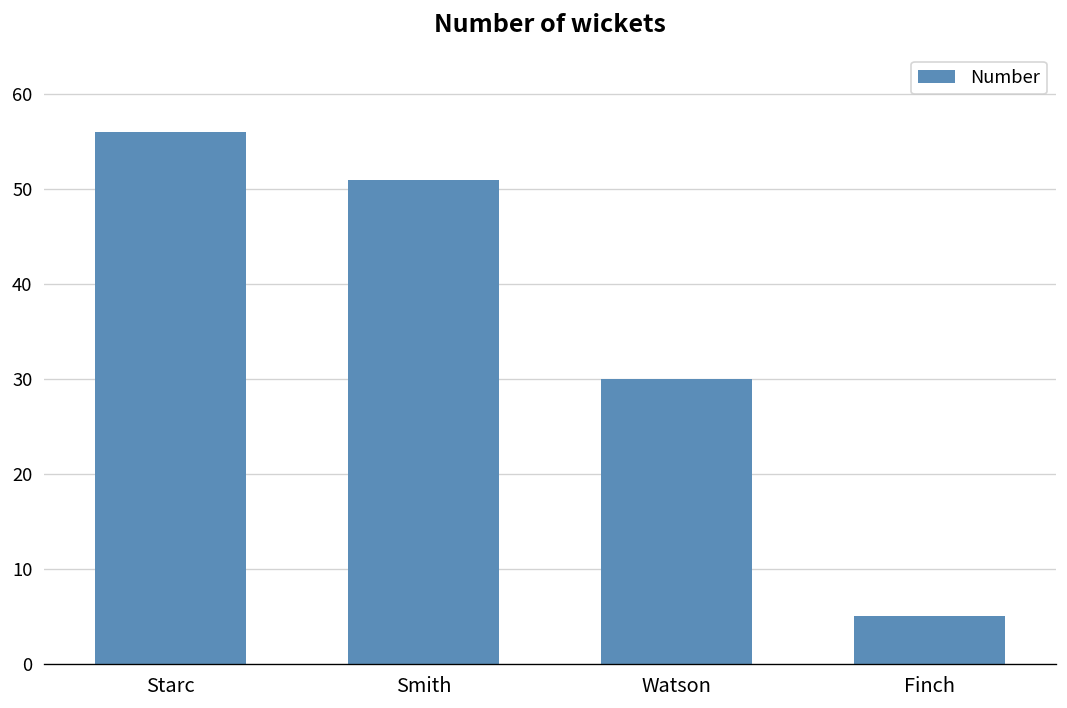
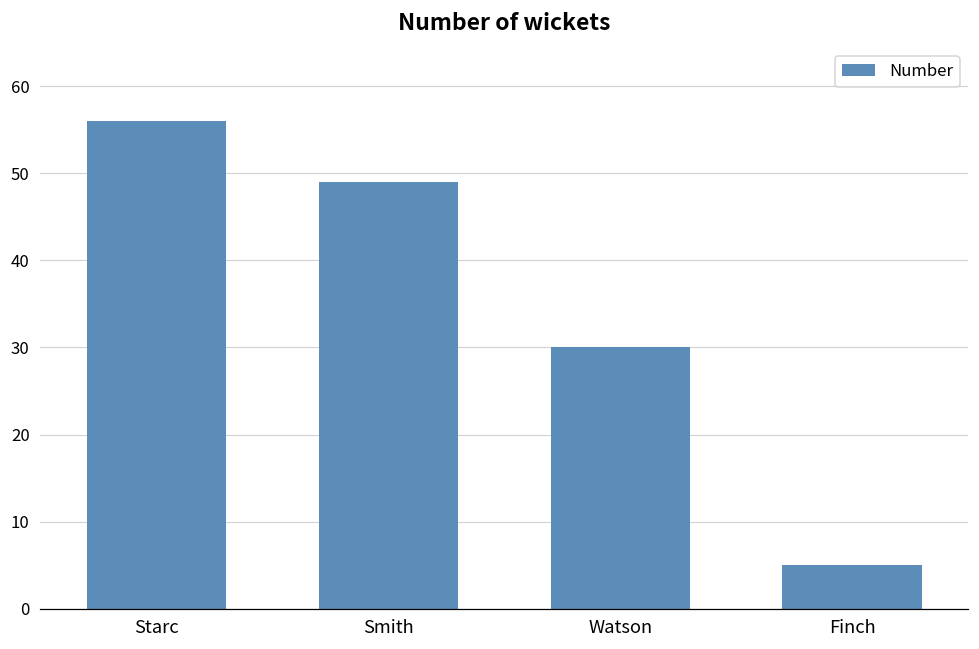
Smith: 51 -> 49
